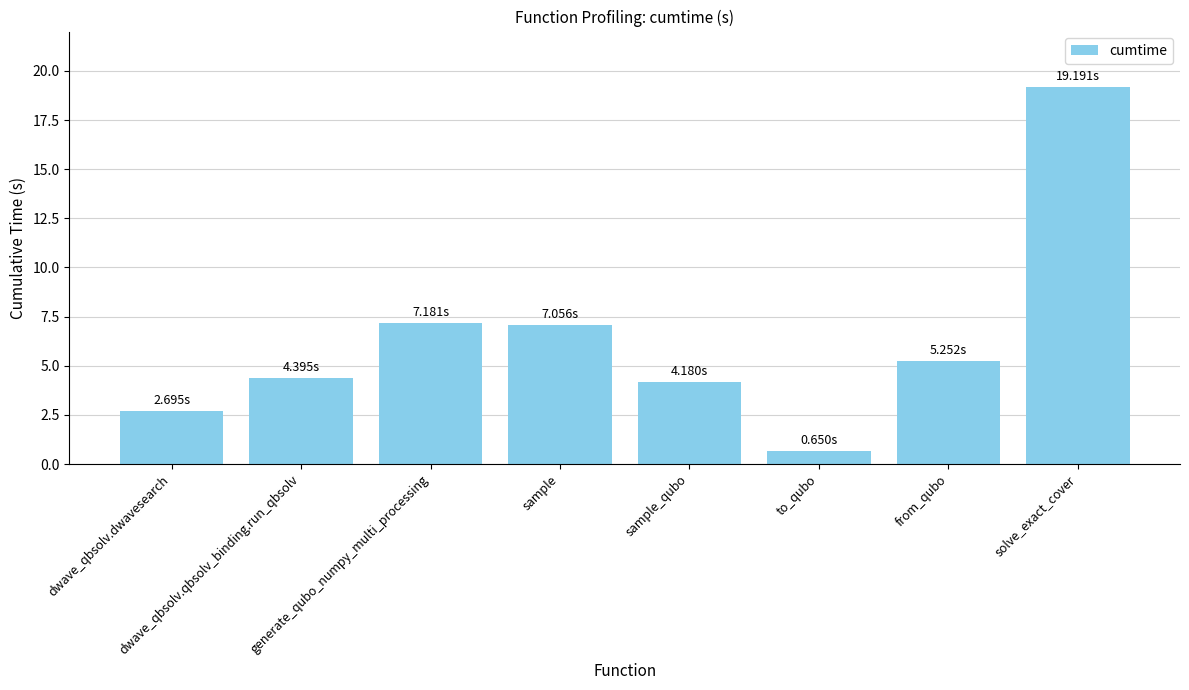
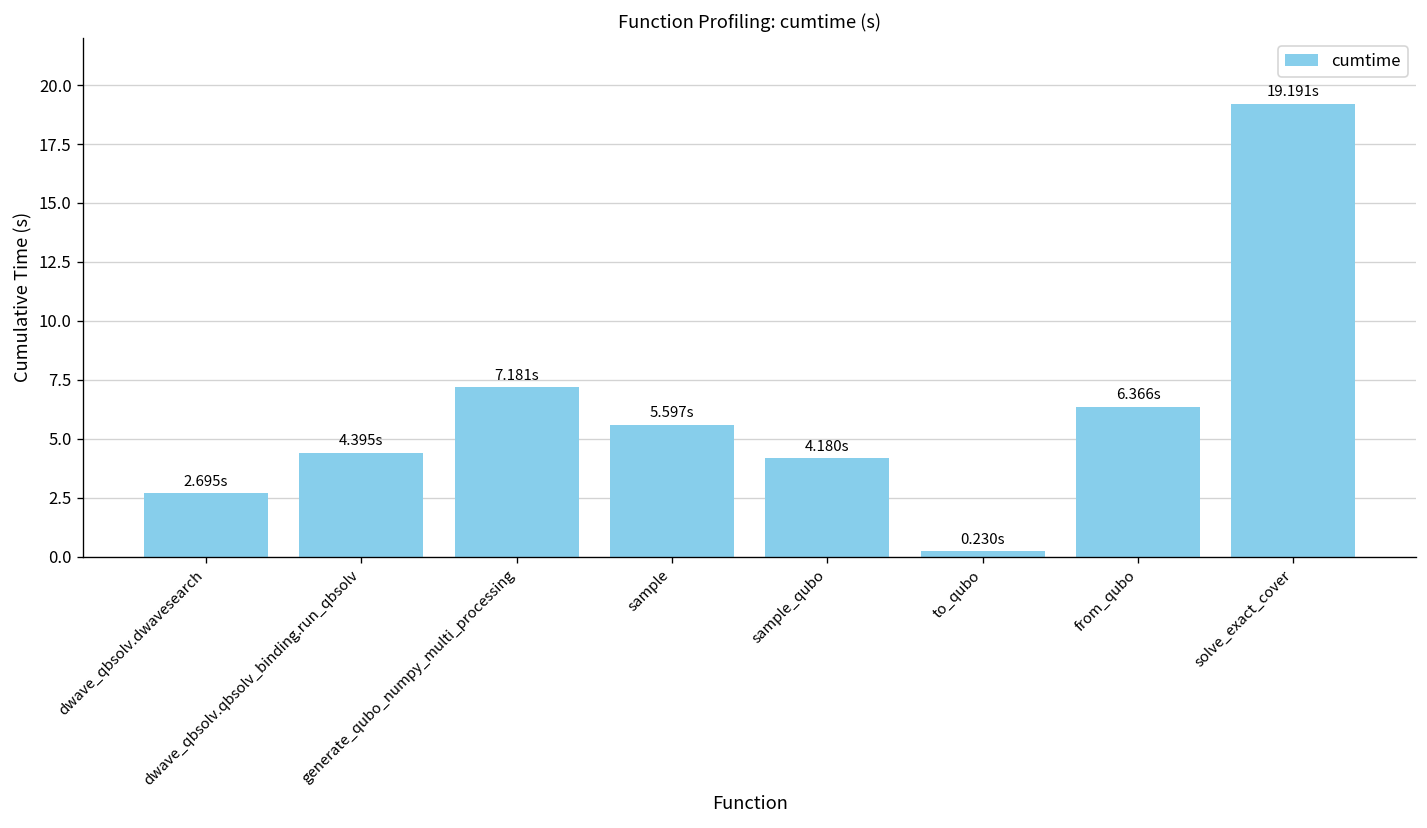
sample: 7.056s -> 5.597s
to_qubo: 0.650s -> 0.230s
from_qubo: 5.252s -> 6.366s
